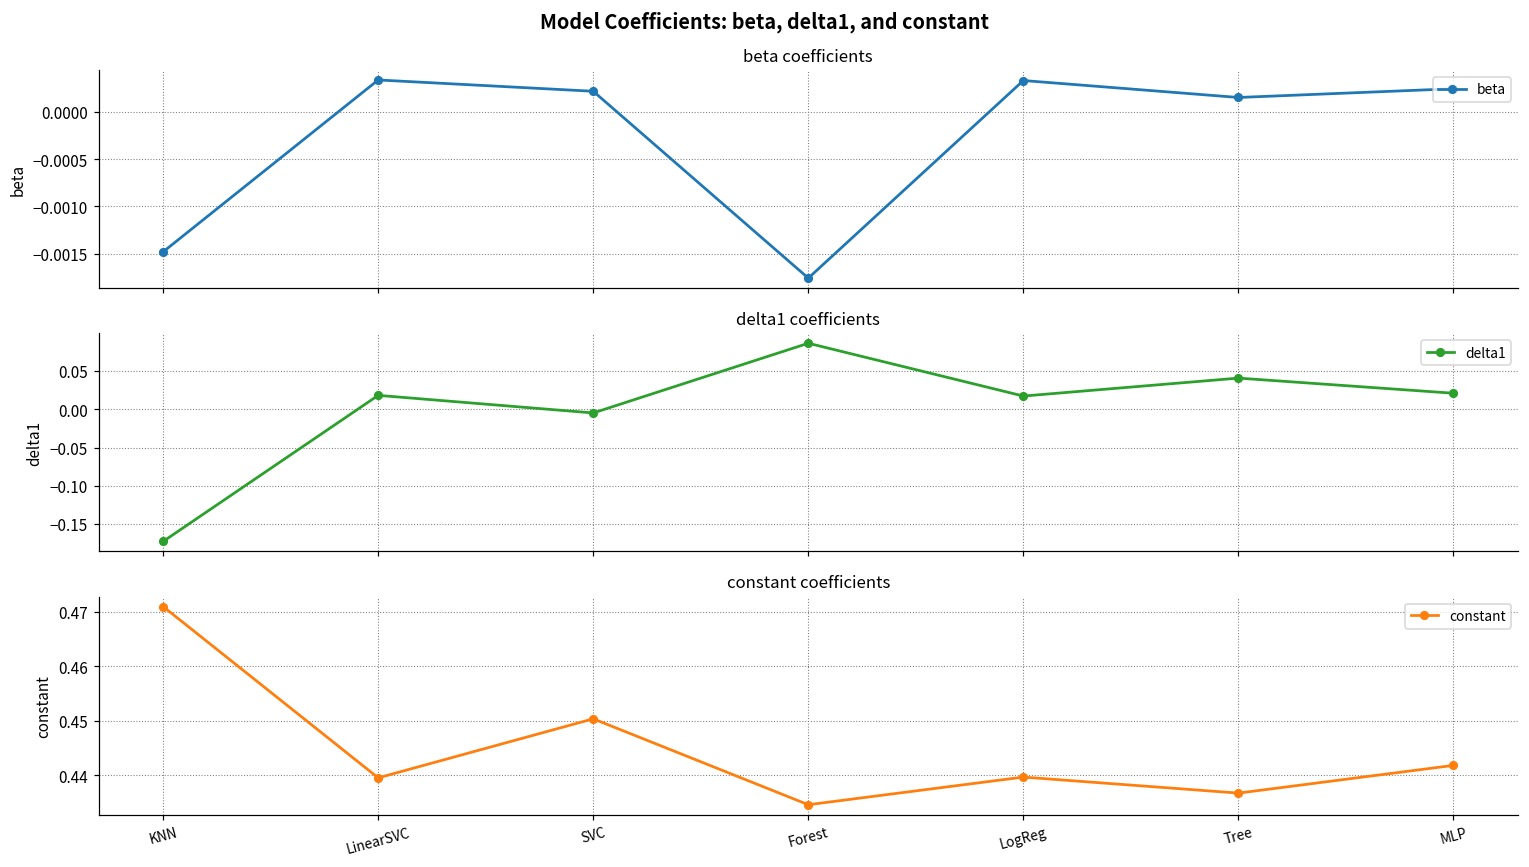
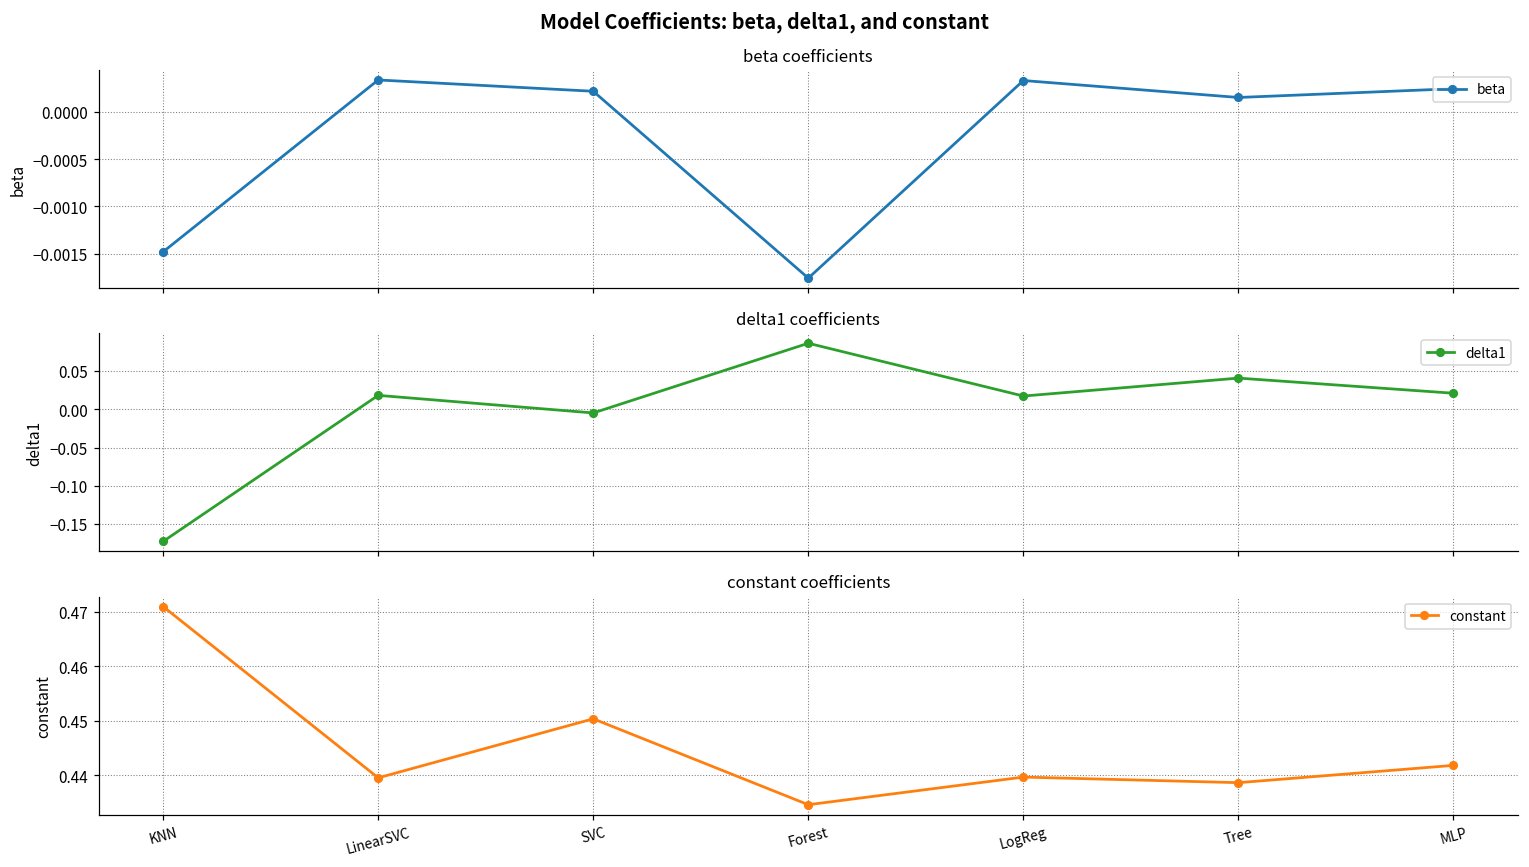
constant coefficients, Tree: 0.437 -> 0.439
